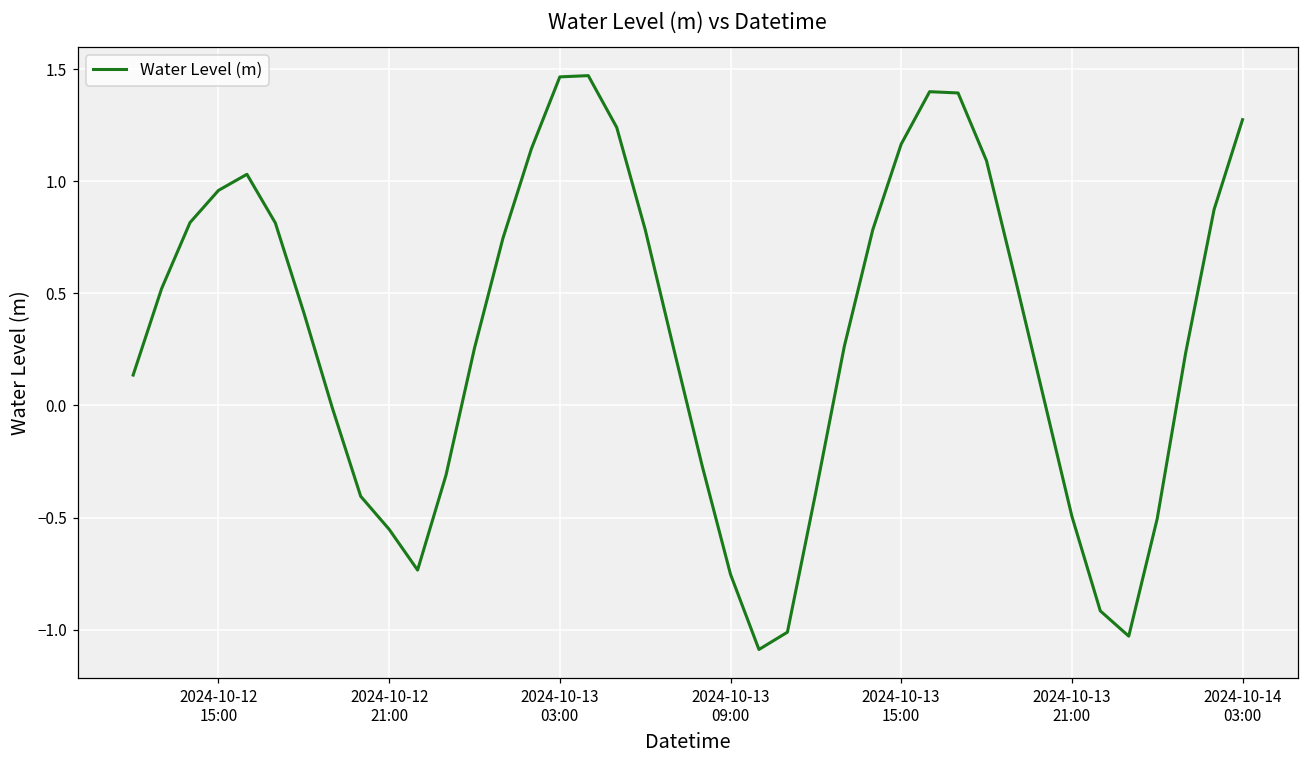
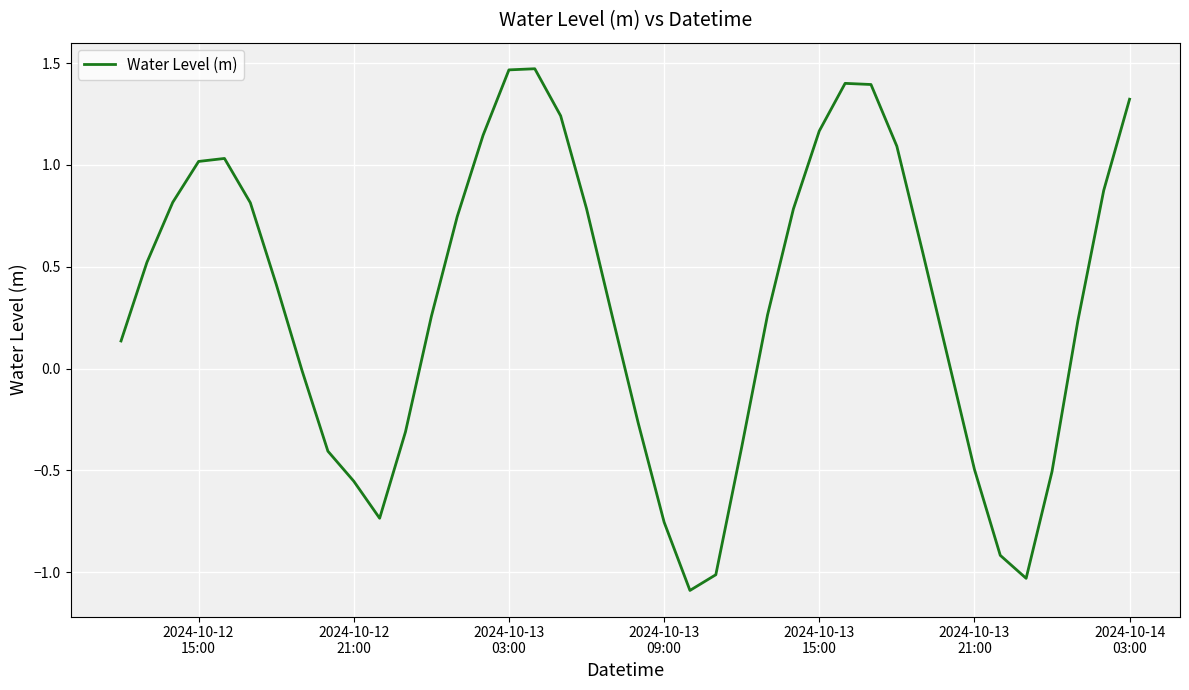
2024-10-12 15:00: 0.96 -> 1.02
2024-10-14 03:00: 1.28 -> 1.32
